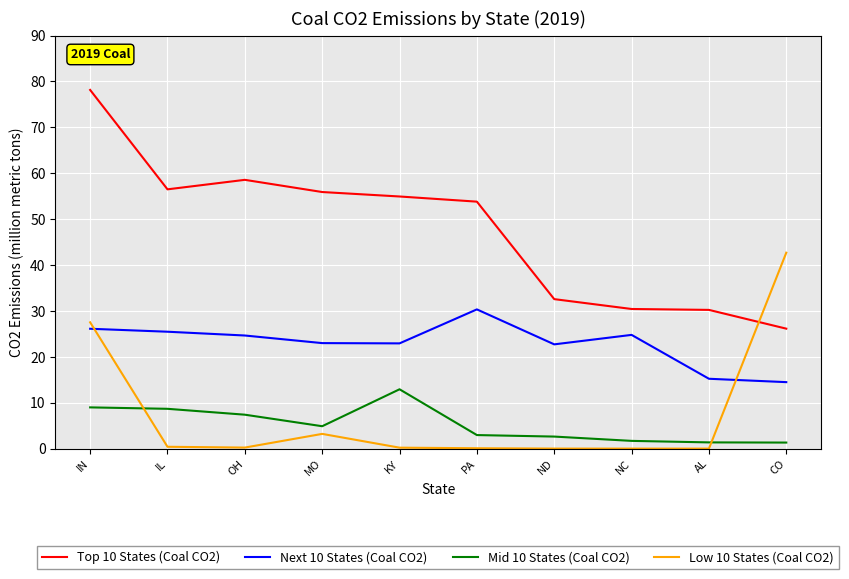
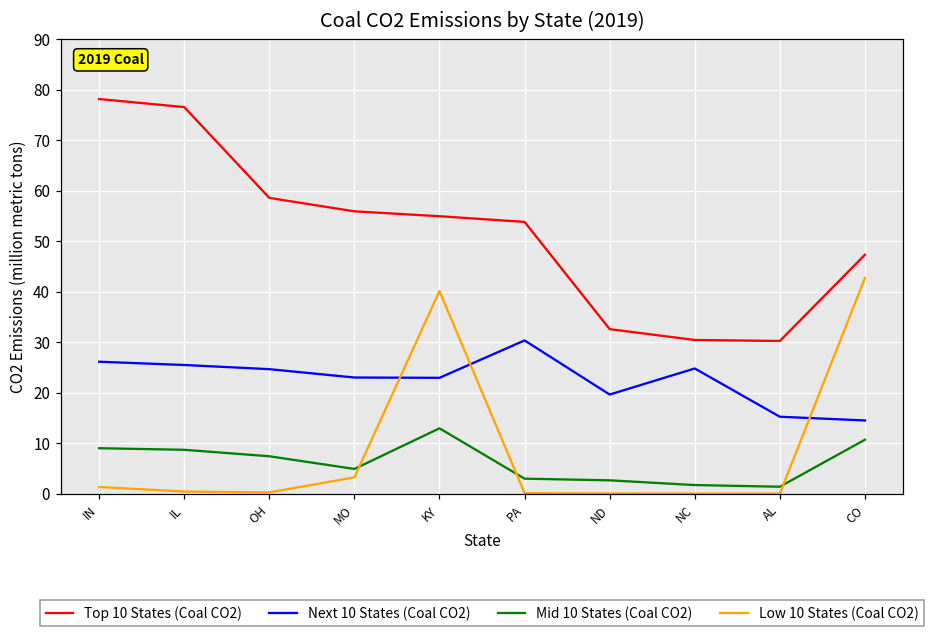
Low 10 States (Coal CO2), IN: 28 -> 1
Top 10 States (Coal CO2), IL: 56 -> 77
Low 10 States (Coal CO2), KY: 0 -> 40
Next 10 States (Coal CO2), ND: 23 -> 20
Top 10 States (Coal CO2), CO: 26 -> 47
Mid 10 States (Coal CO2), CO: 1 -> 11
